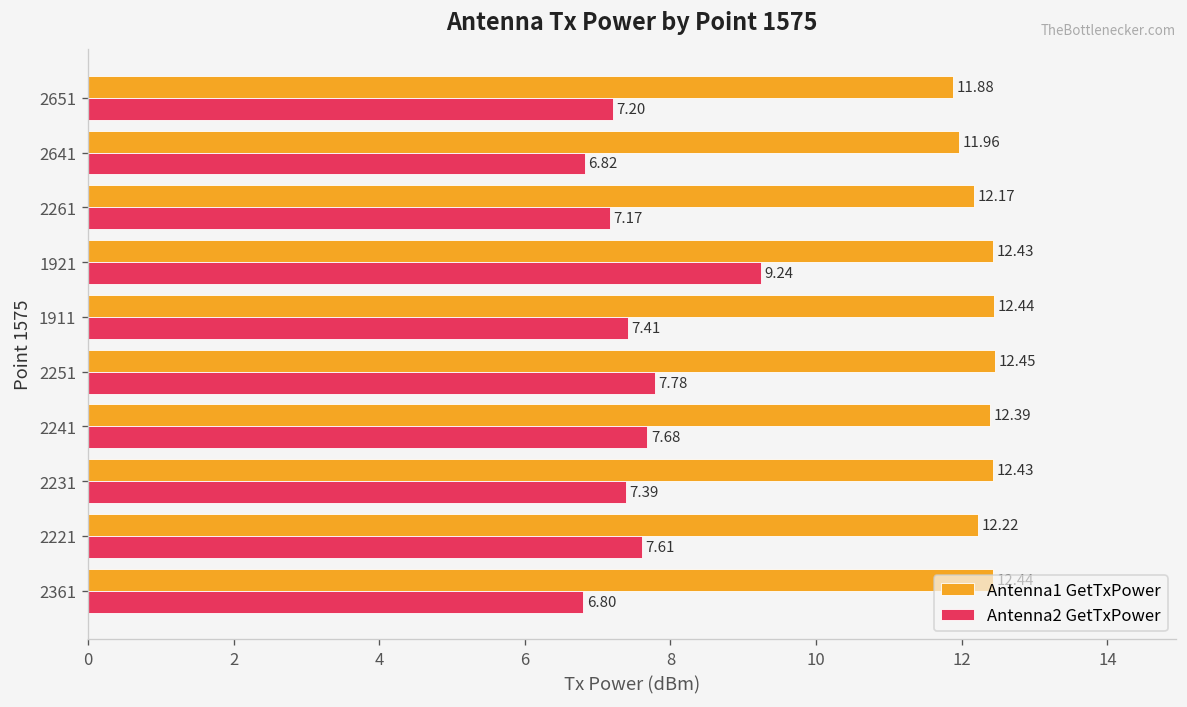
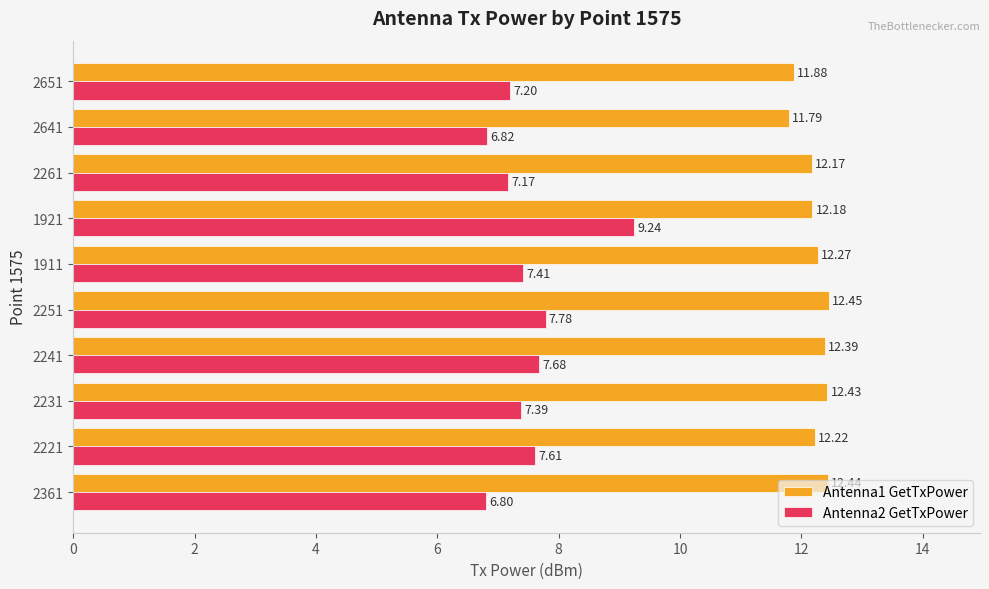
Antenna1 GetTxPower, 2641: 11.96 -> 11.79
Antenna1 GetTxPower, 1921: 12.43 -> 12.18
Antenna1 GetTxPower, 1911: 12.44 -> 12.27
